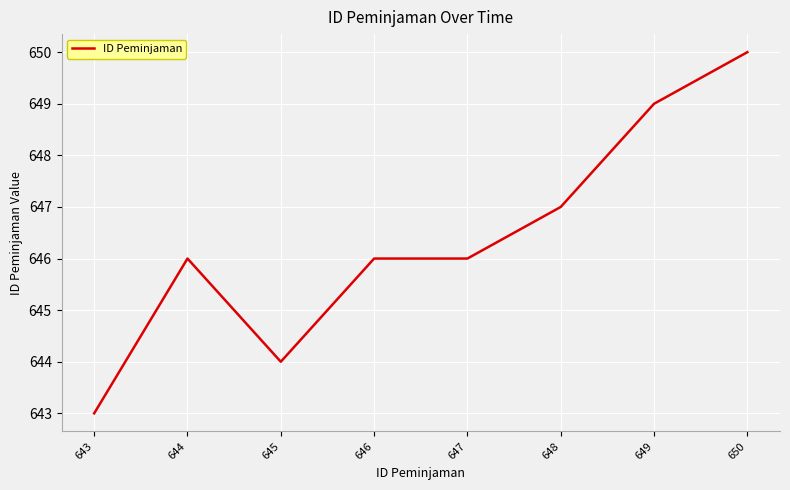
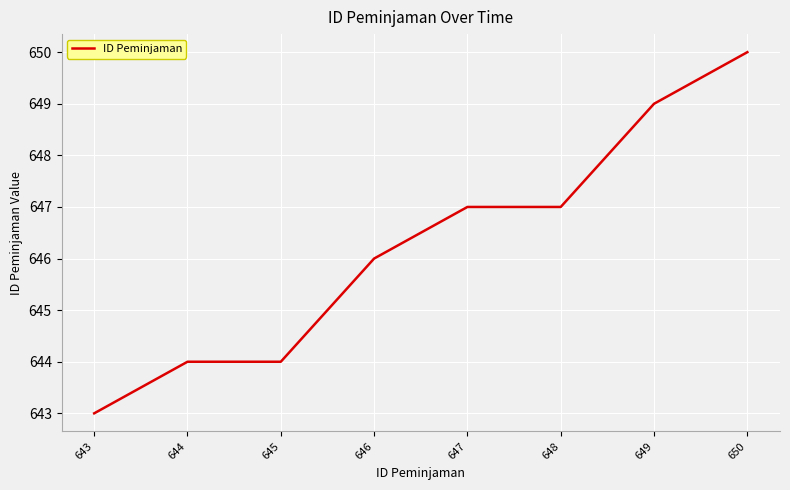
644: 646 -> 644
647: 646 -> 647
